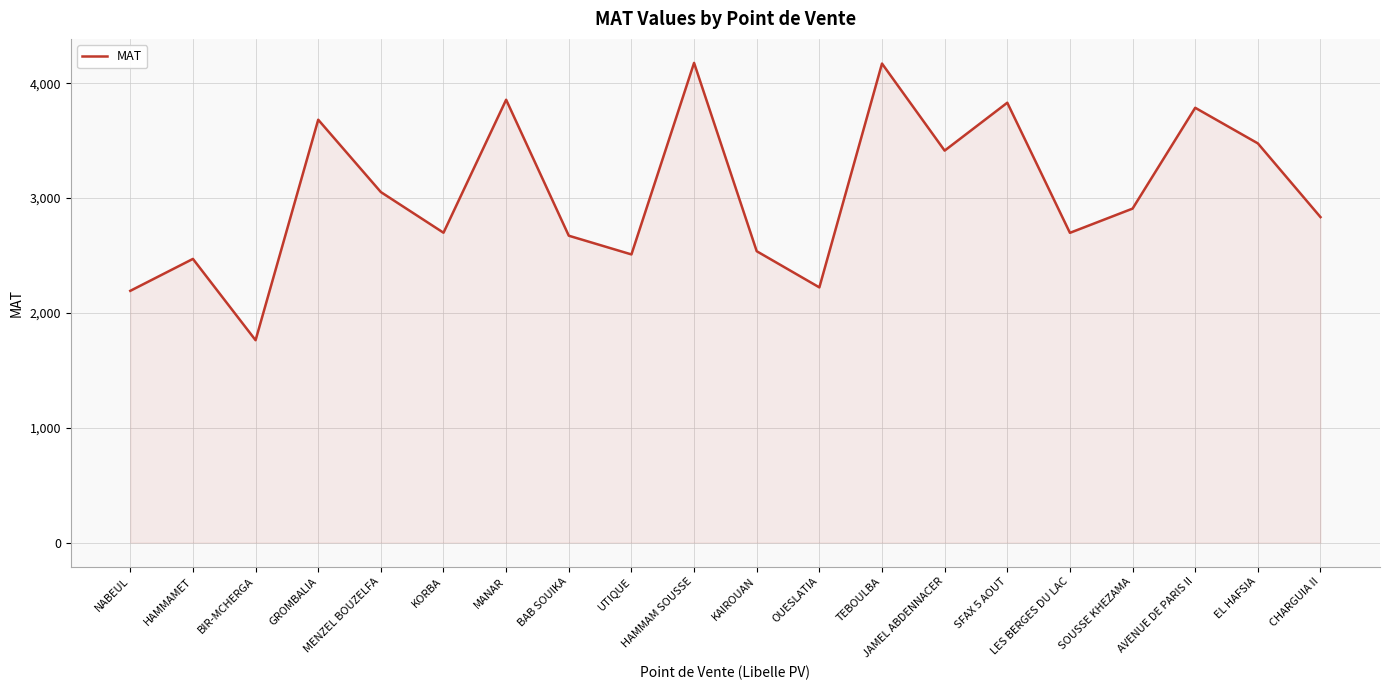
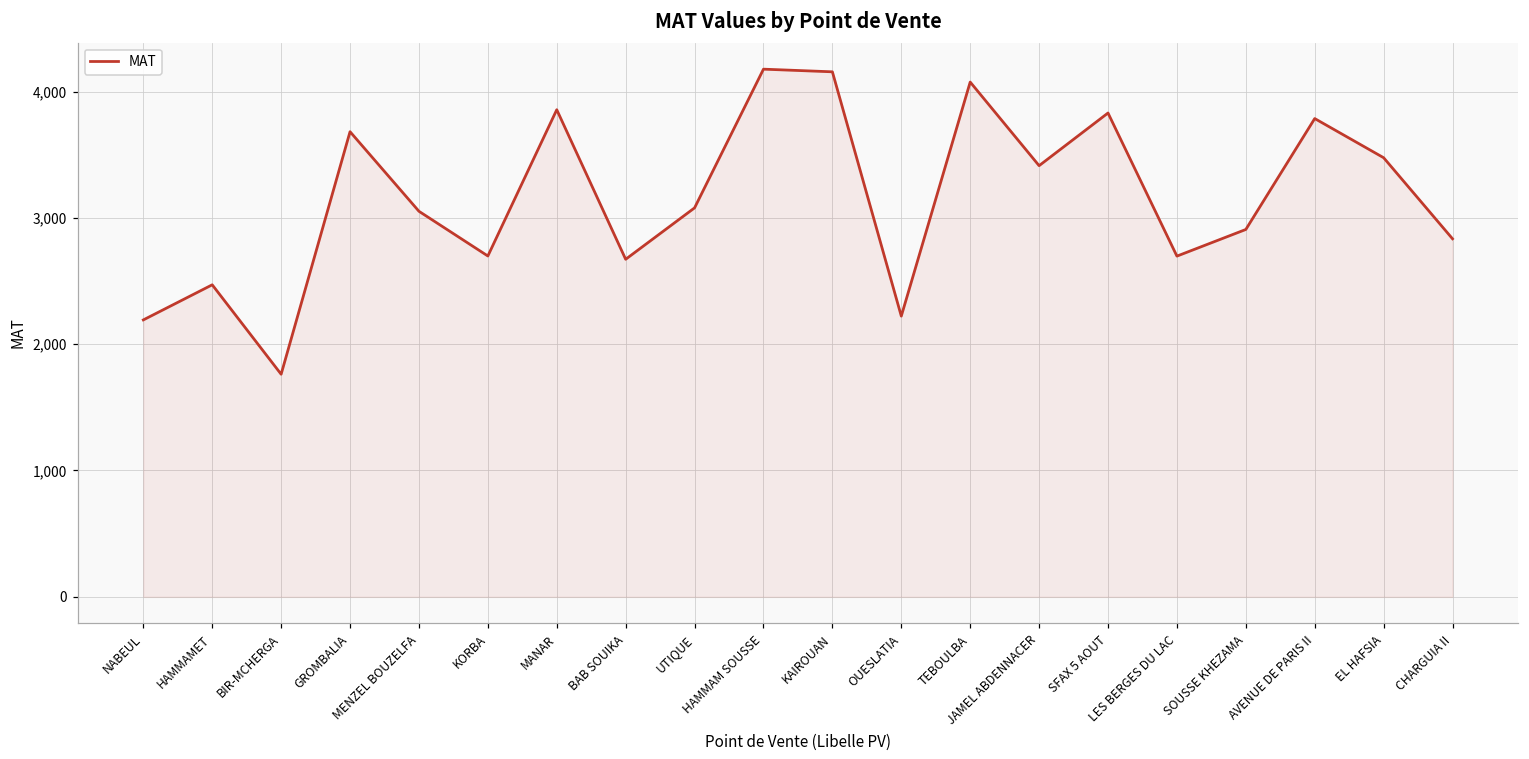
UTIQUE: 2,510 -> 3,080
KAIROUAN: 2,540 -> 4,160
TEBOULBA: 4,170 -> 4,080
